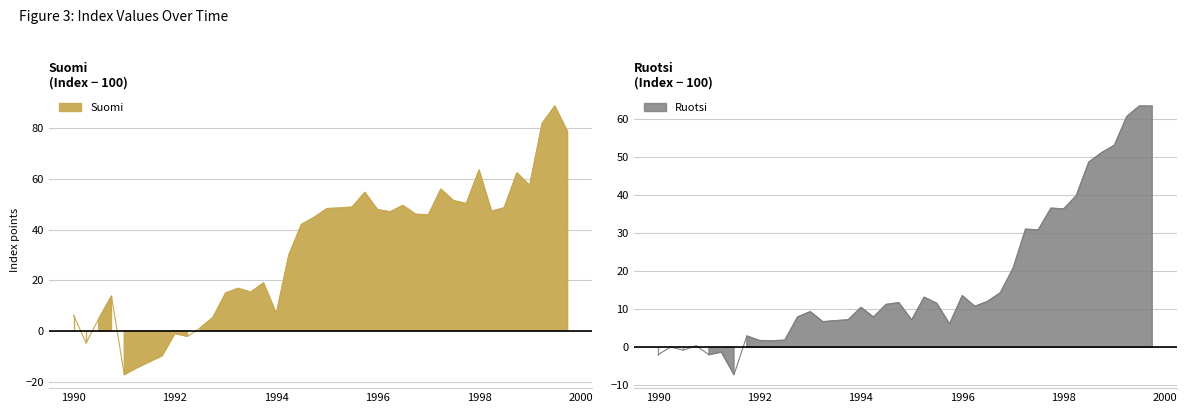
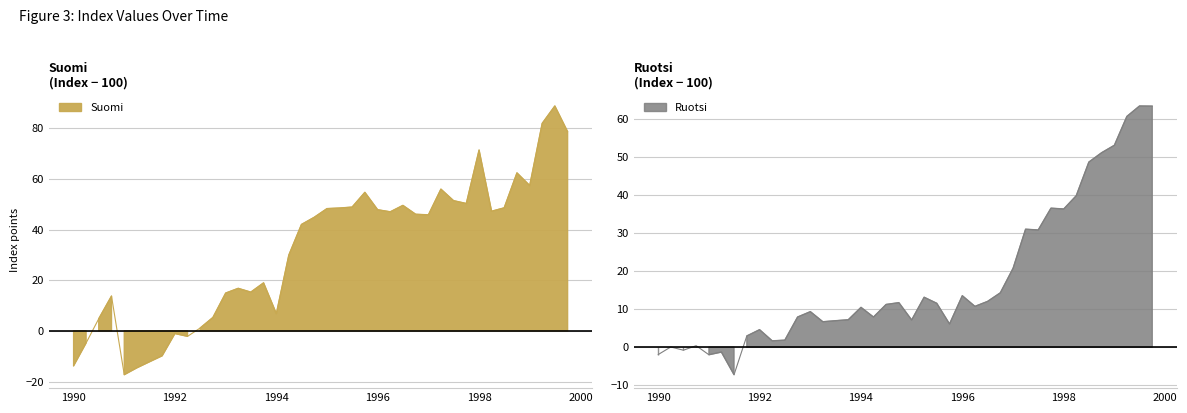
Suomi (Index − 100), 1990: 6 -> -14
Suomi (Index − 100), 1998: 64 -> 71
Ruotsi (Index − 100), 1992: 2 -> 5
